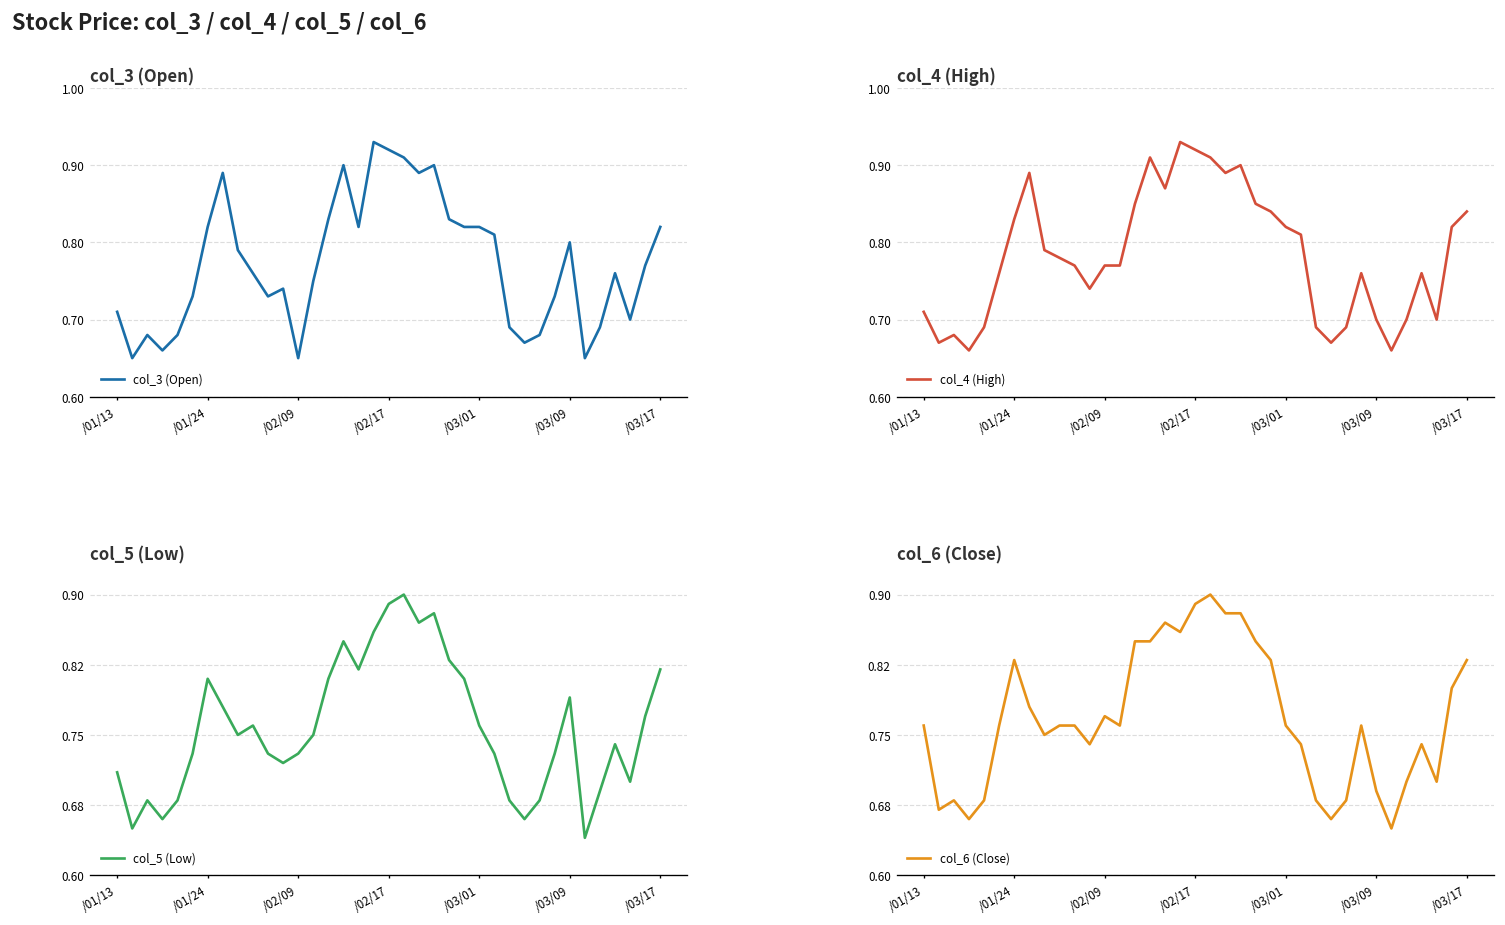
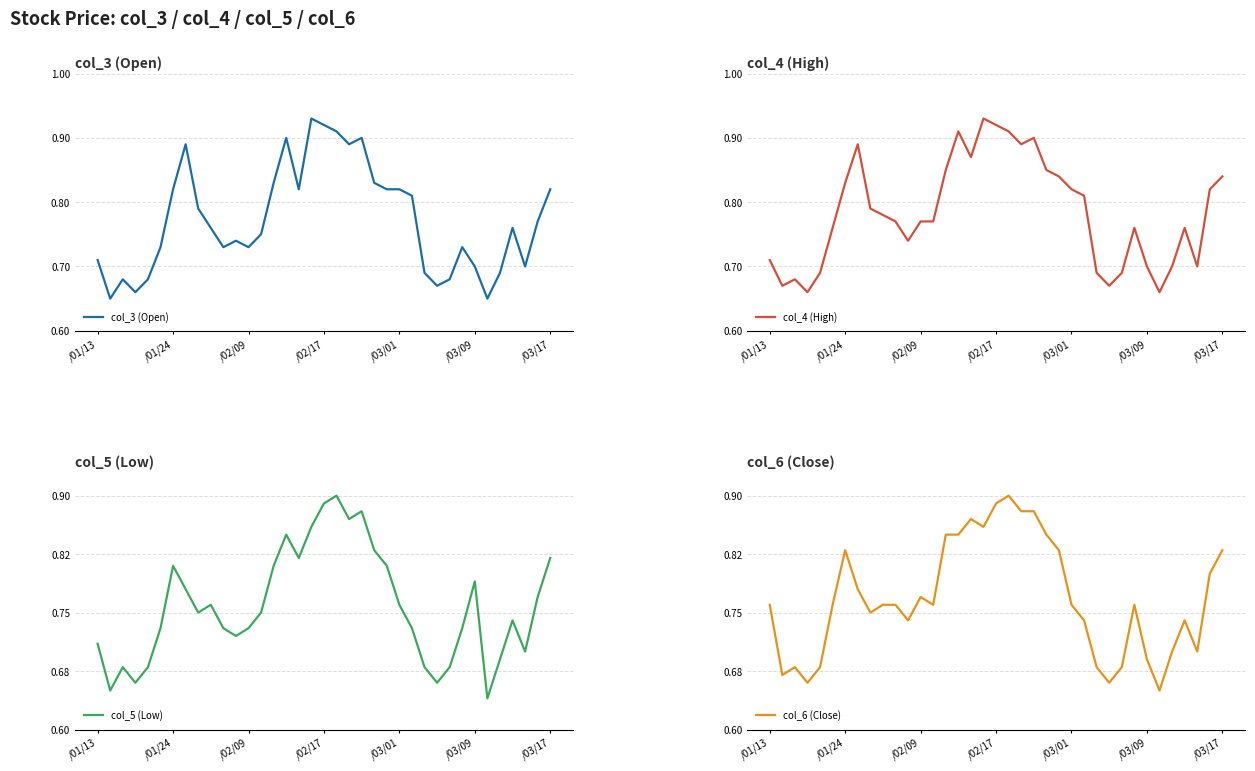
col_3 (Open), /02/09: 0.65 -> 0.73
col_3 (Open), /03/09: 0.8 -> 0.7
